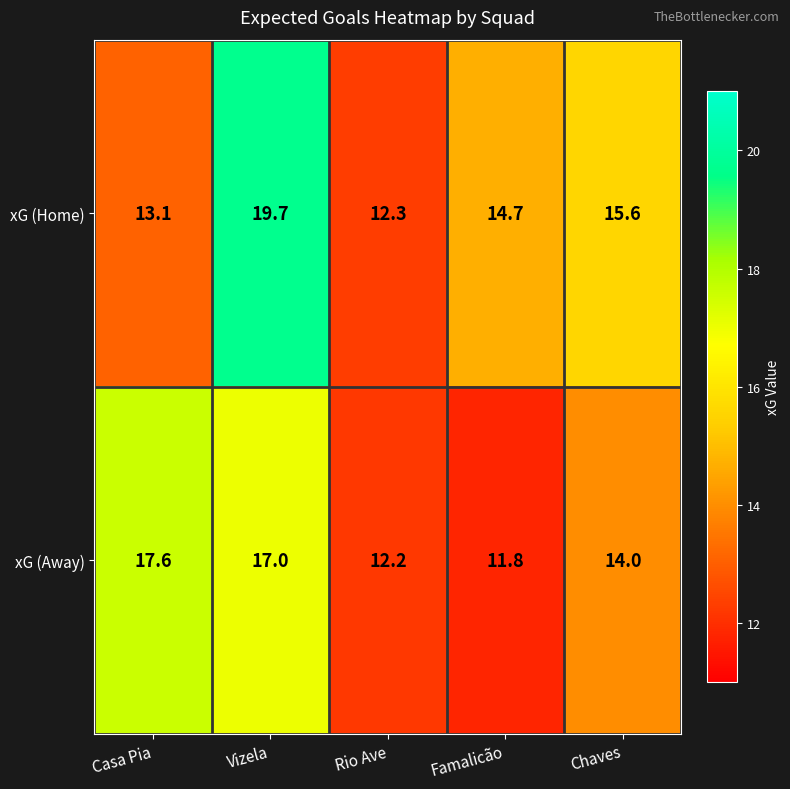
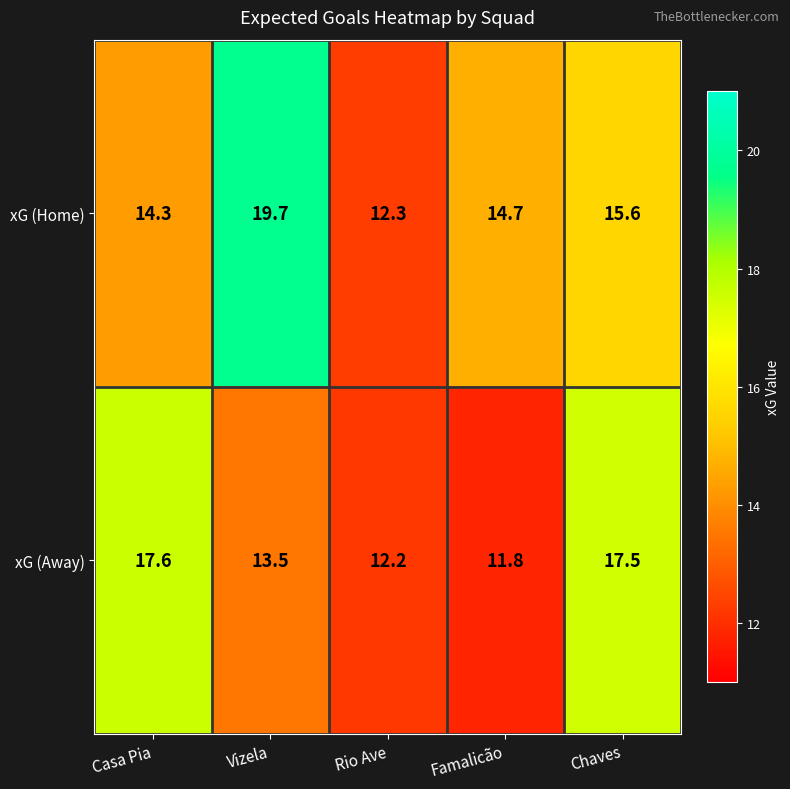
xG (Home), Casa Pia: 13.1 -> 14.3
xG (Away), Vizela: 17.0 -> 13.5
xG (Away), Chaves: 14.0 -> 17.5
